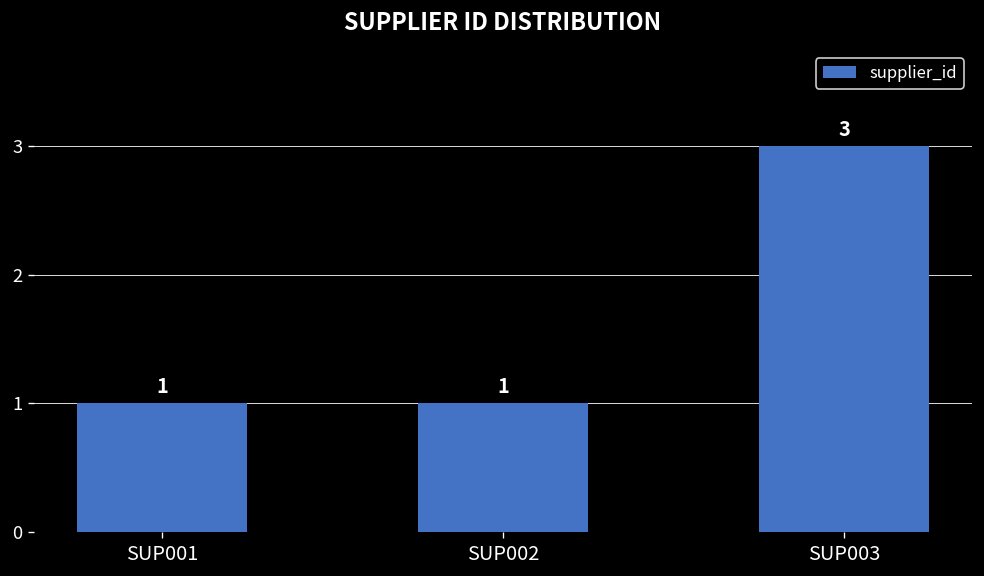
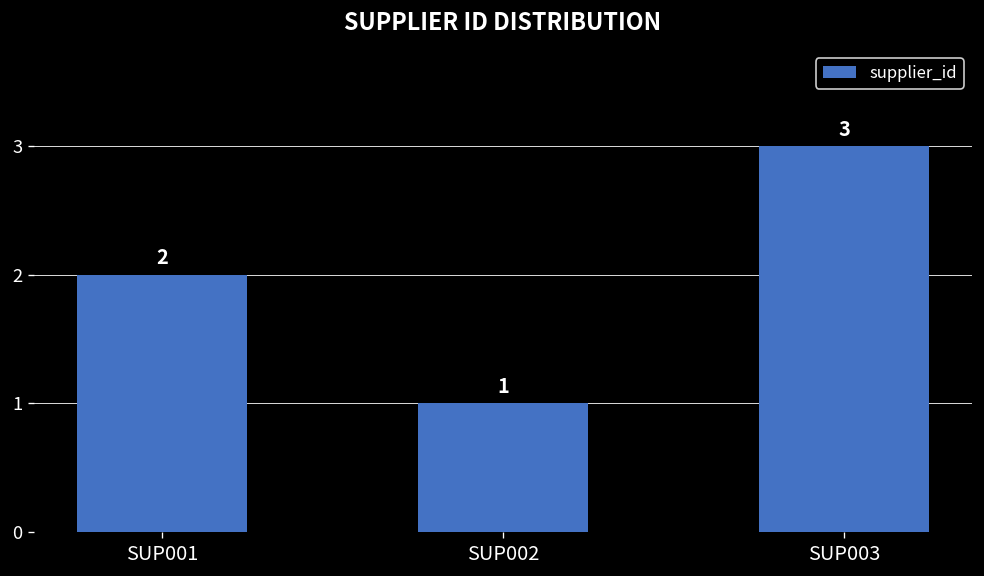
SUP001: 1 -> 2
